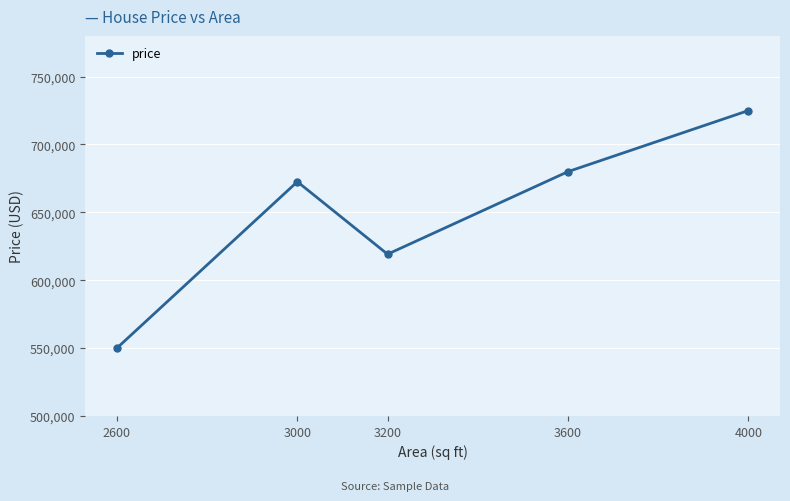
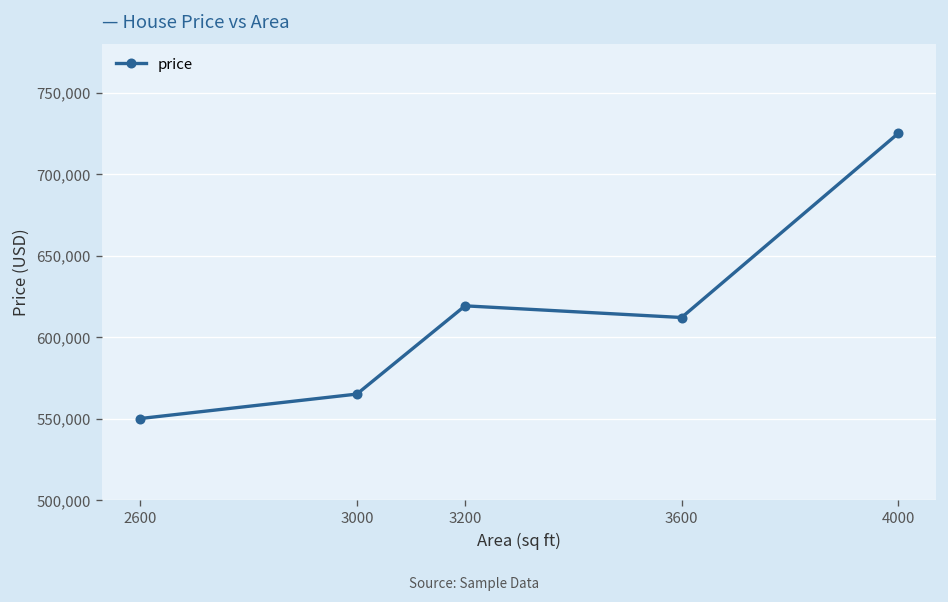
3000: 673,000 -> 565,000
3600: 680,000 -> 612,000
